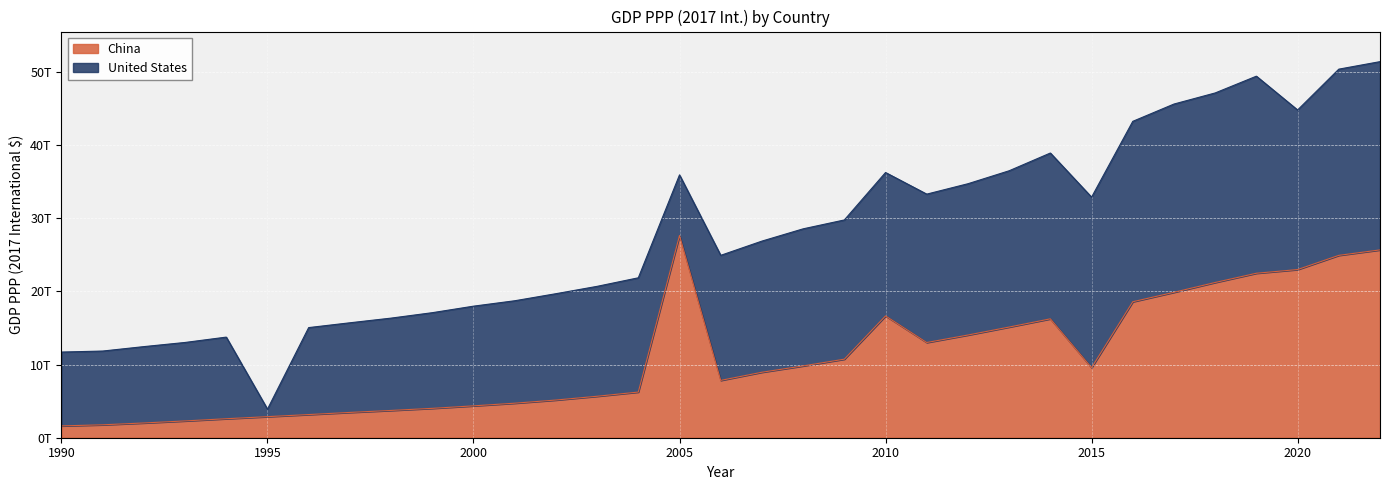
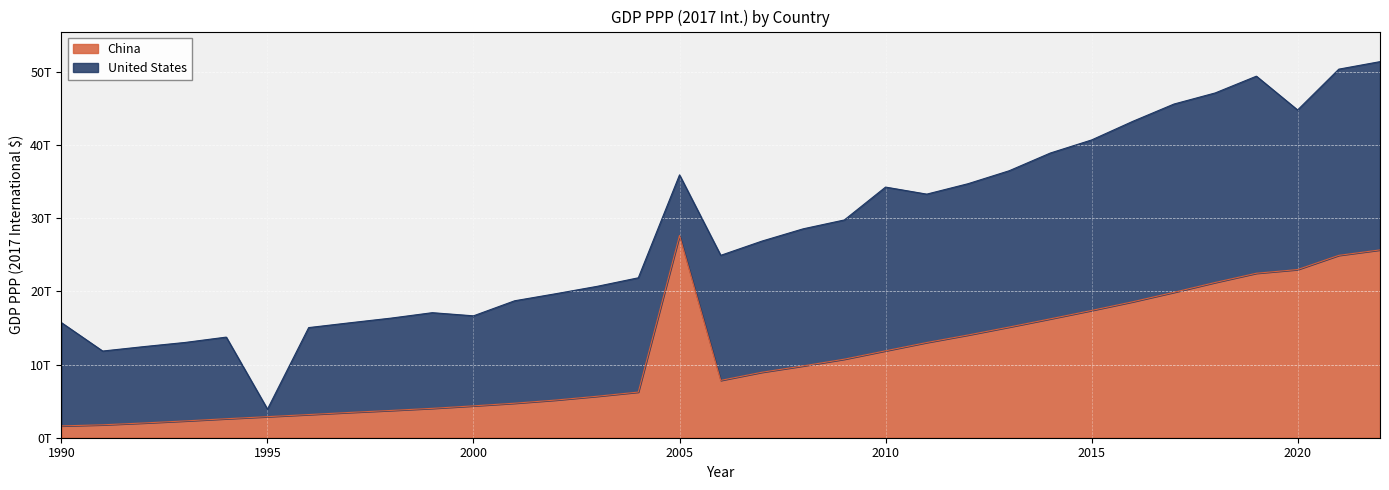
United States, 1990: 10T -> 14T
United States, 2000: 14T -> 12T
China, 2010: 17T -> 12T
United States, 2010: 20T -> 22T
China, 2015: 10T -> 17T
